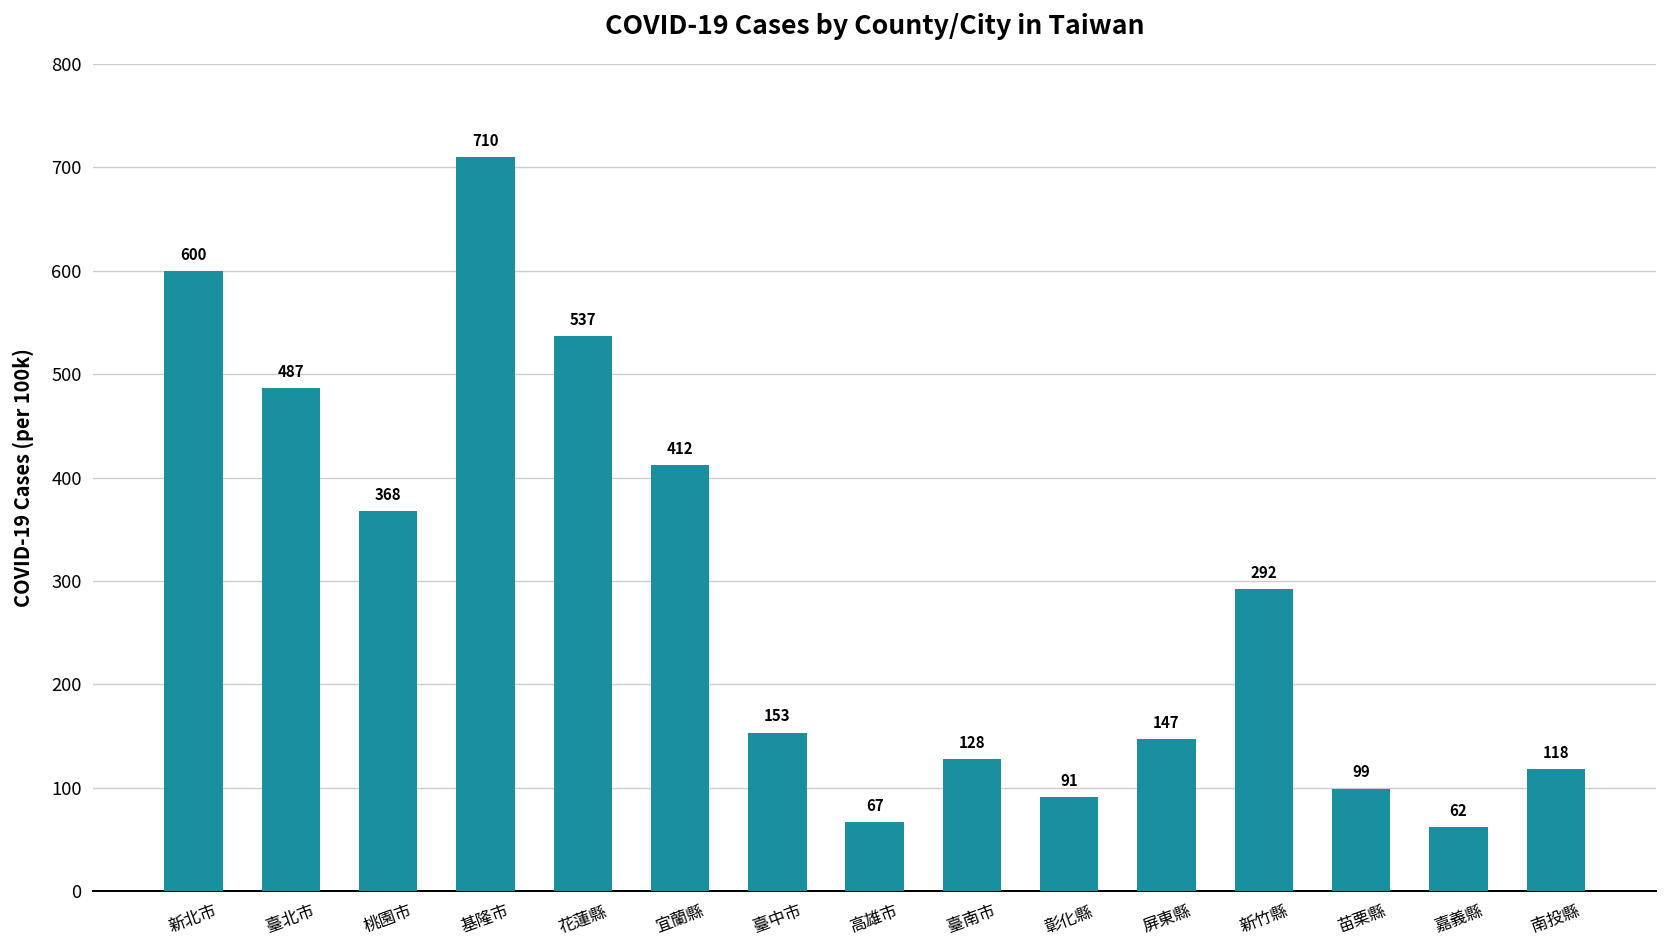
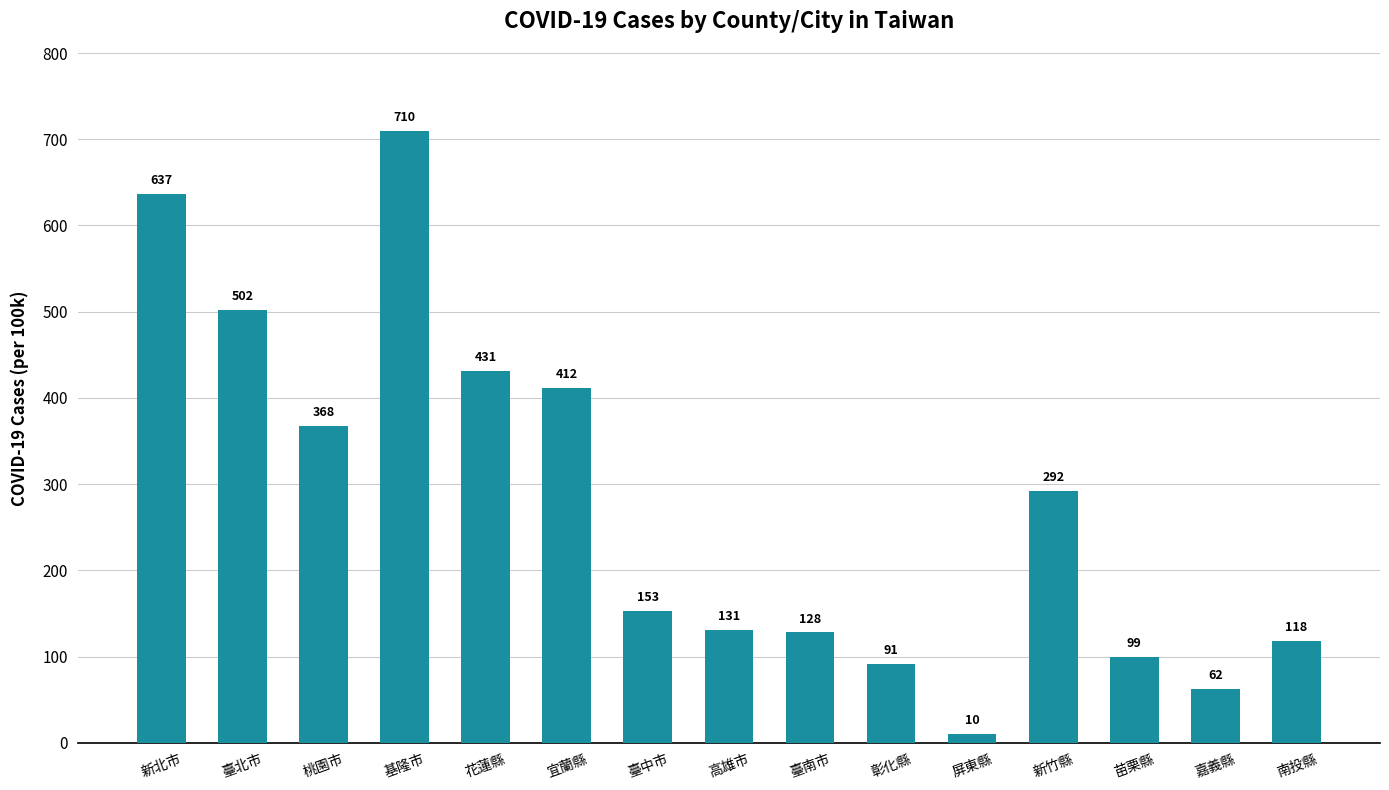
新北市: 600 -> 637
臺北市: 487 -> 502
花蓮縣: 537 -> 431
高雄市: 67 -> 131
屏東縣: 147 -> 10
